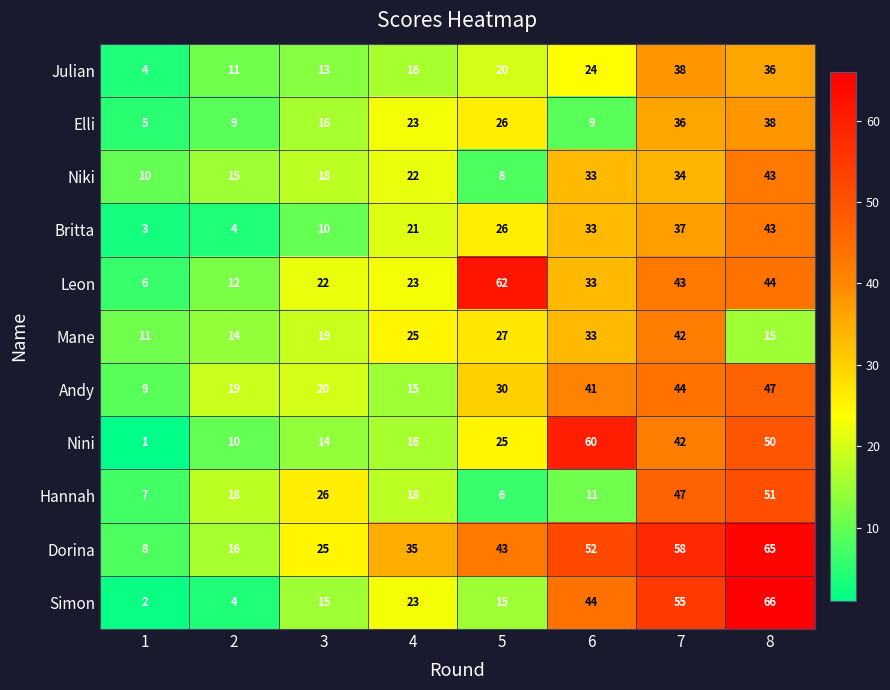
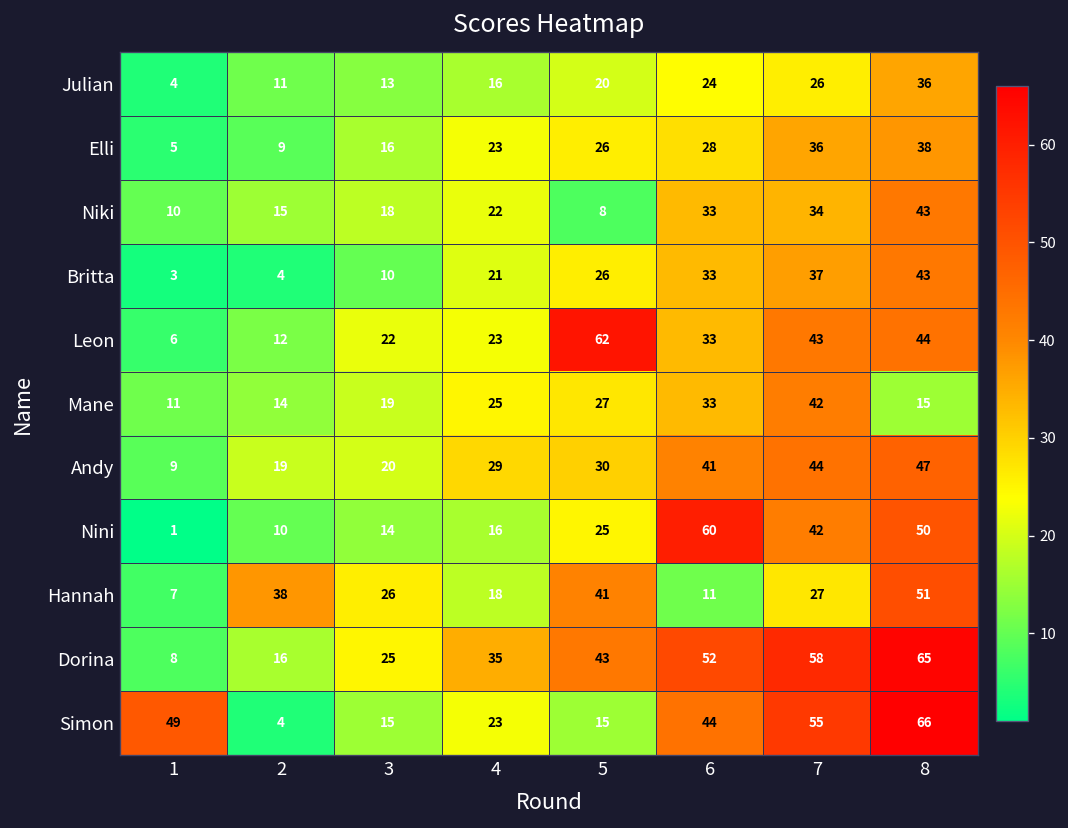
Julian, 7: 38 -> 26
Elli, 6: 9 -> 28
Andy, 4: 15 -> 29
Hannah, 2: 18 -> 38
Hannah, 5: 6 -> 41
Hannah, 7: 47 -> 27
Simon, 1: 2 -> 49
